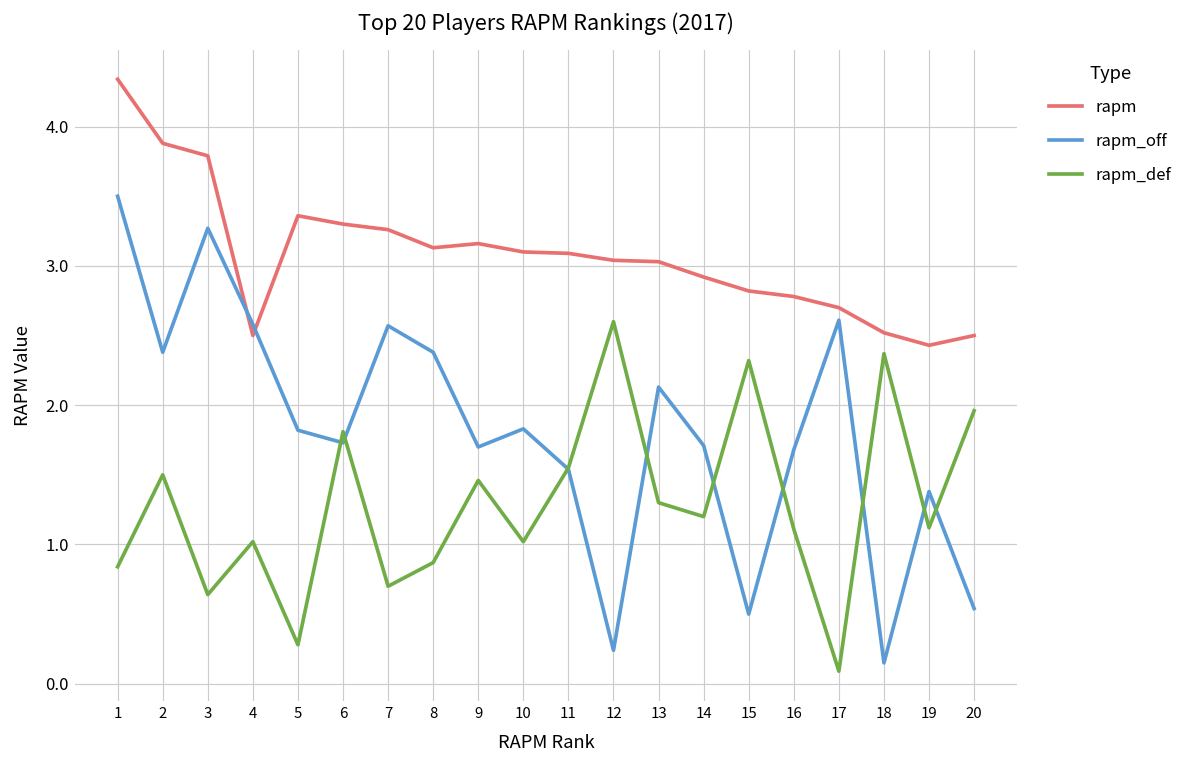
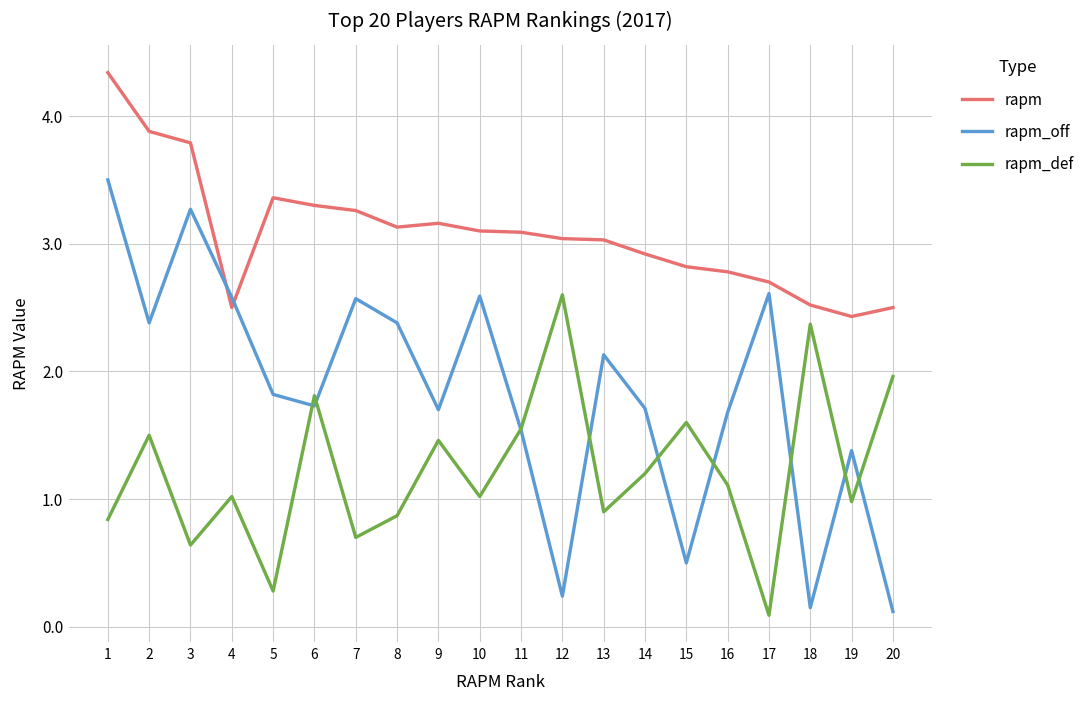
rapm_off, 10: 1.83 -> 2.59
rapm_def, 13: 1.3 -> 0.9
rapm_def, 15: 2.32 -> 1.60
rapm_def, 19: 1.12 -> 0.98
rapm_off, 20: 0.54 -> 0.12
